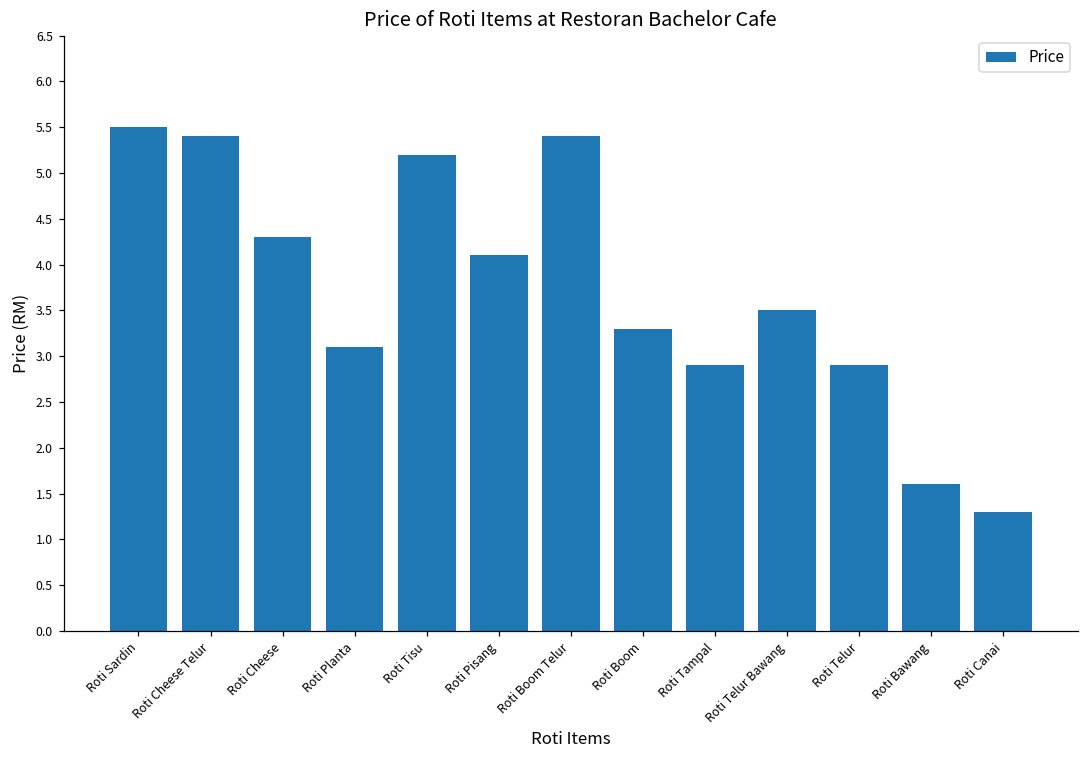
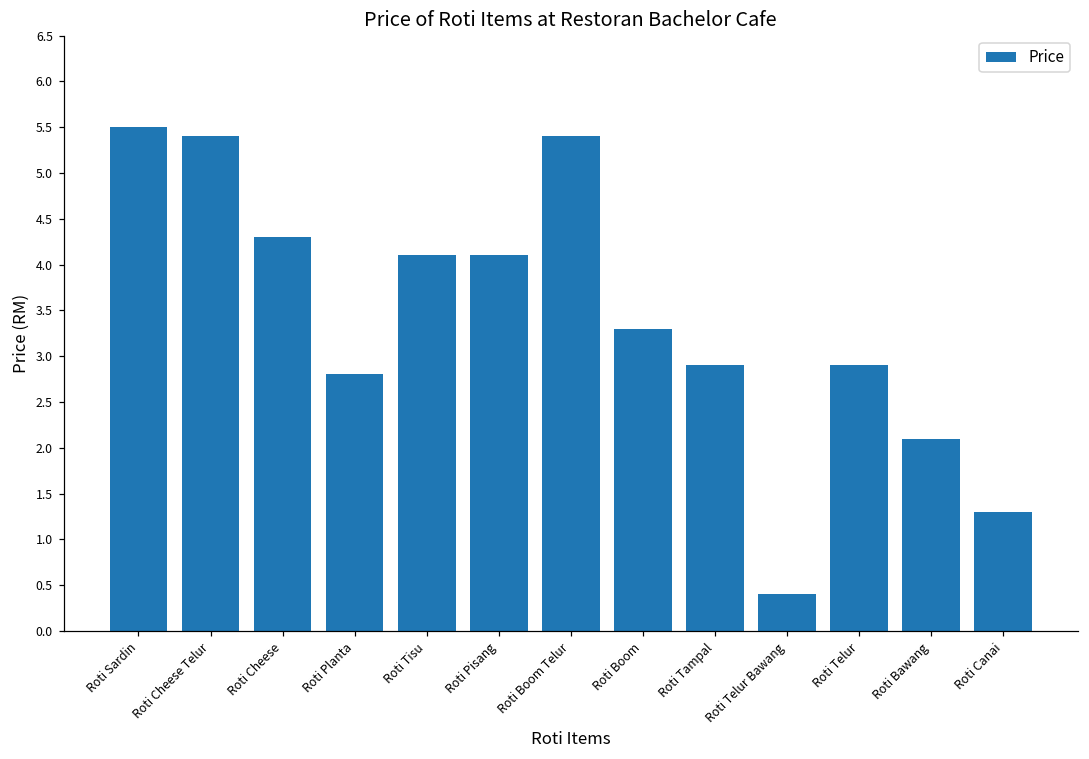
Roti Planta: 3.1 -> 2.8
Roti Tisu: 5.2 -> 4.1
Roti Telur Bawang: 3.5 -> 0.4
Roti Bawang: 1.6 -> 2.1
